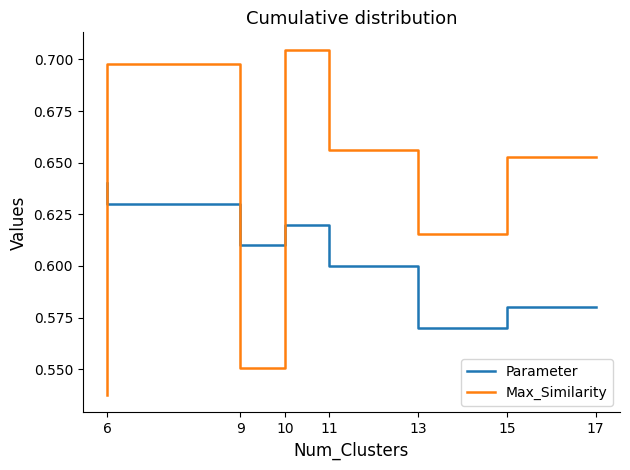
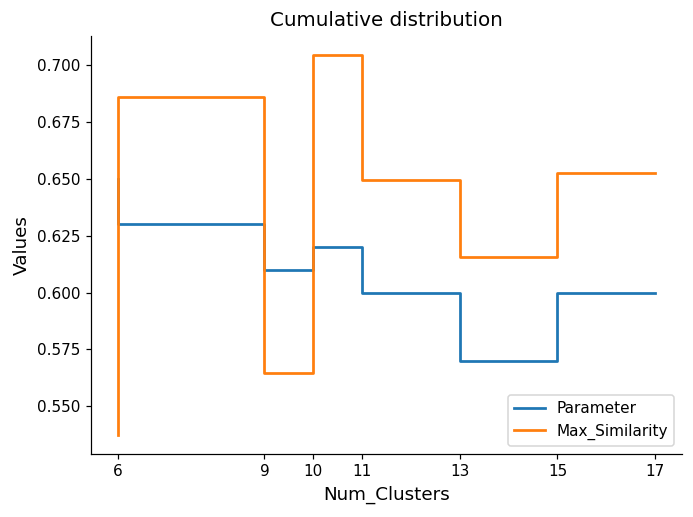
Parameter, 6: 0.64 -> 0.65
Max_Similarity, 9: 0.698 -> 0.686
Max_Similarity, 10: 0.551 -> 0.564
Max_Similarity, 13: 0.656 -> 0.650
Parameter, 17: 0.58 -> 0.60
